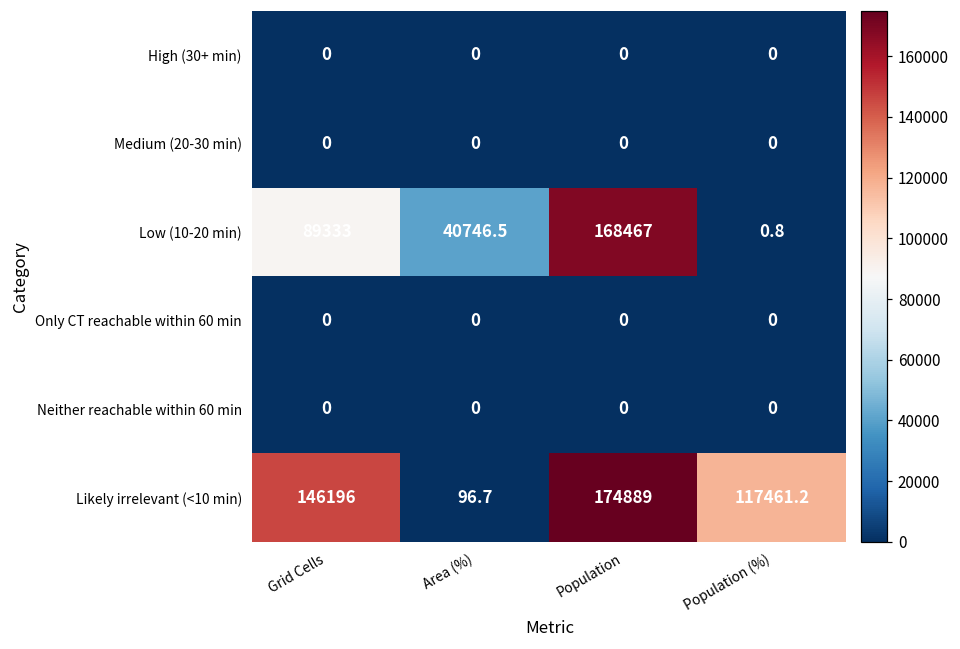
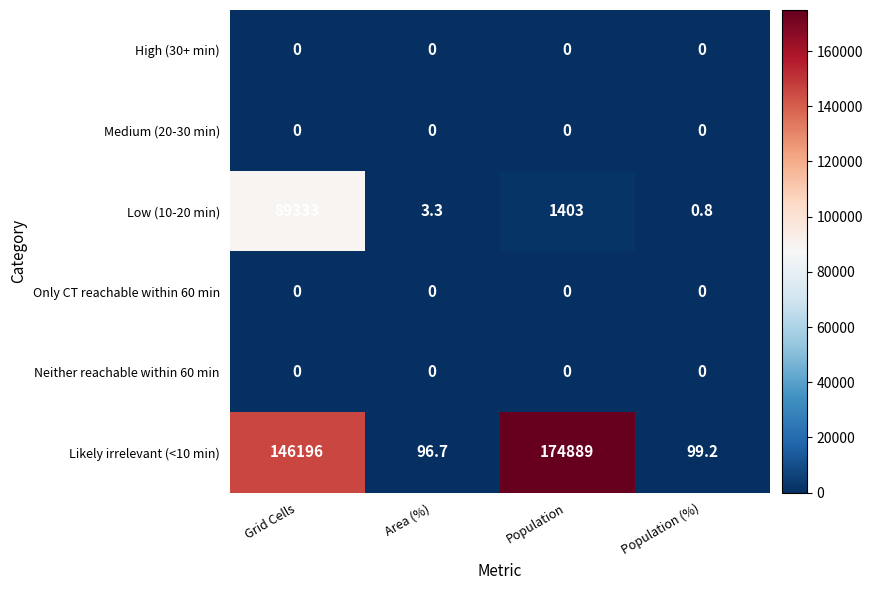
Low (10-20 min), Area (%): 40746.5 -> 3.3
Low (10-20 min), Population: 168467 -> 1403
Likely irrelevant (<10 min), Population (%): 117461.2 -> 99.2
